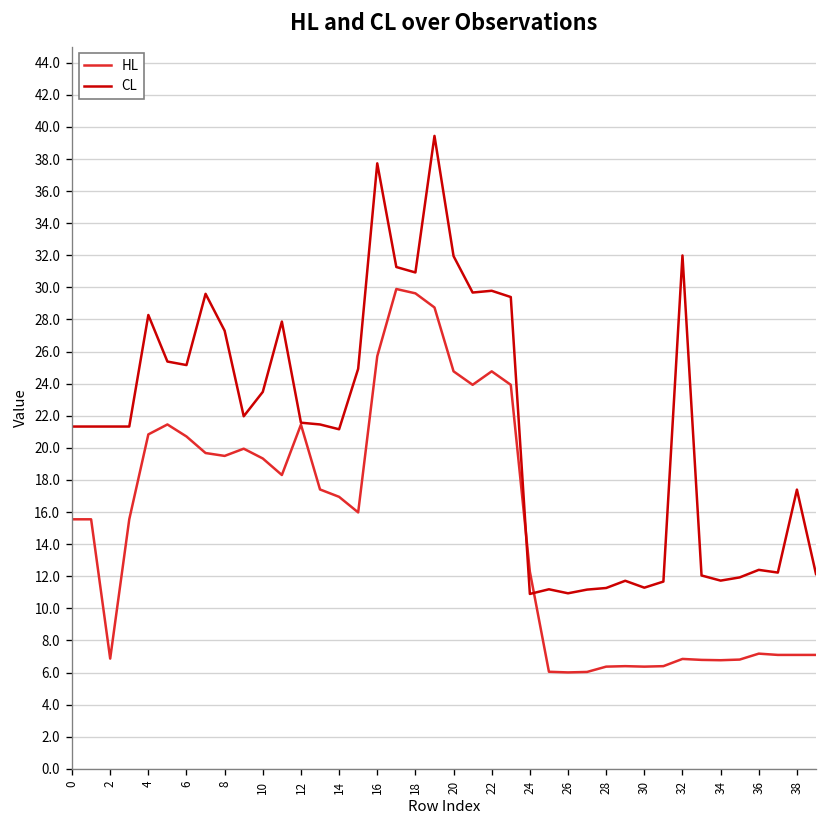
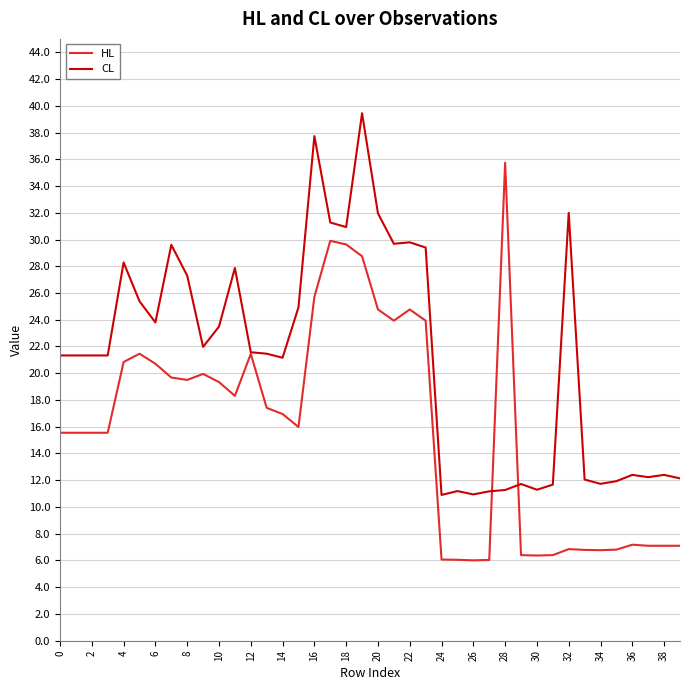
HL, 2: 6.9 -> 15.6
CL, 6: 25.2 -> 23.8
HL, 24: 12.3 -> 6.1
HL, 28: 6.4 -> 35.7
CL, 38: 17.4 -> 12.4
